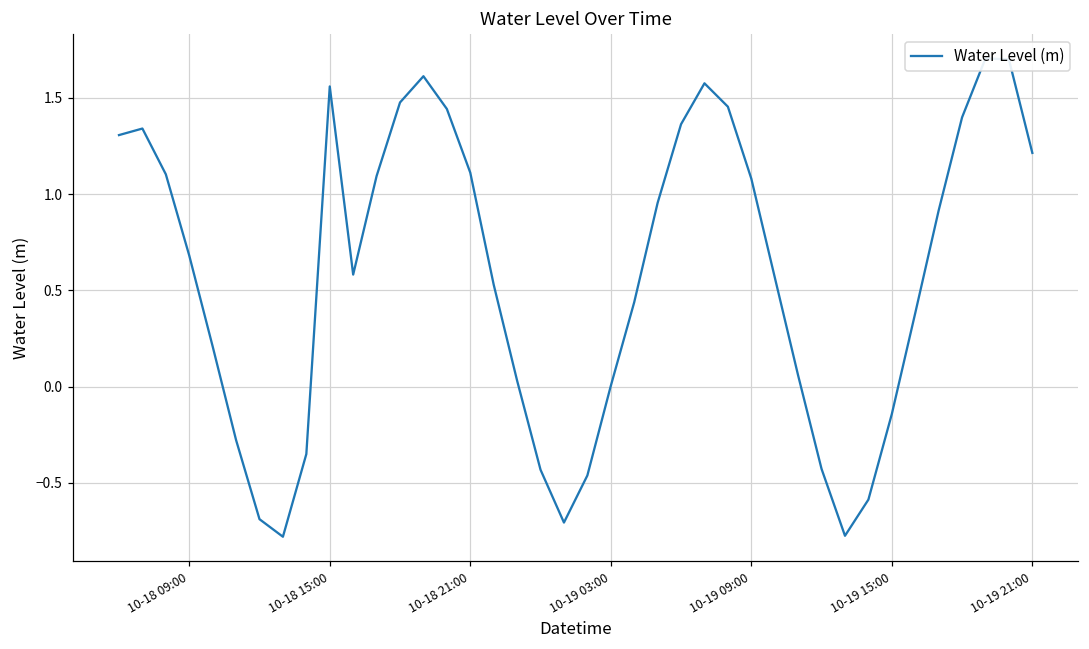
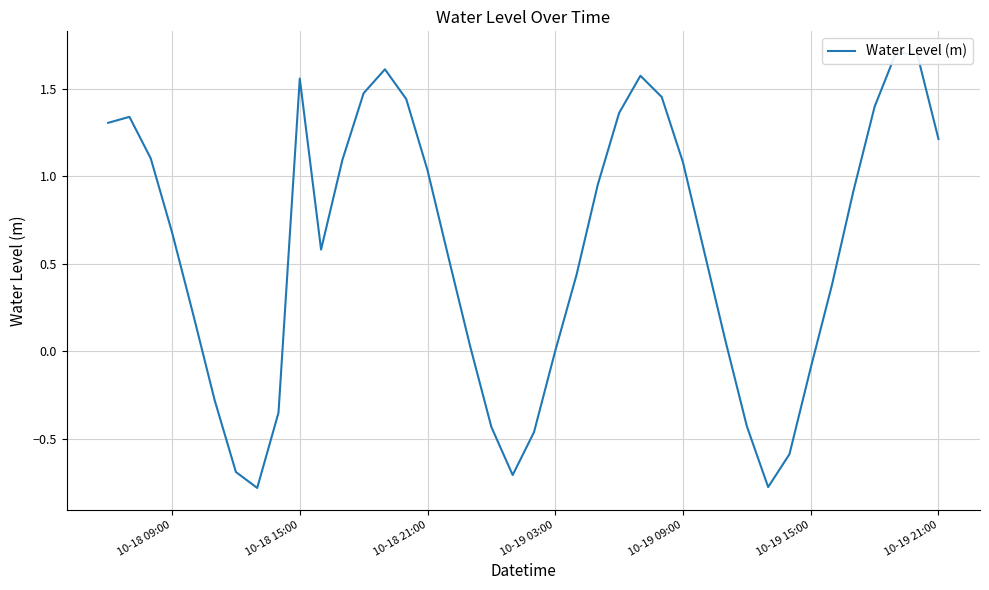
10-18 21:00: 1.11 -> 1.04
10-19 15:00: -0.14 -> -0.09
